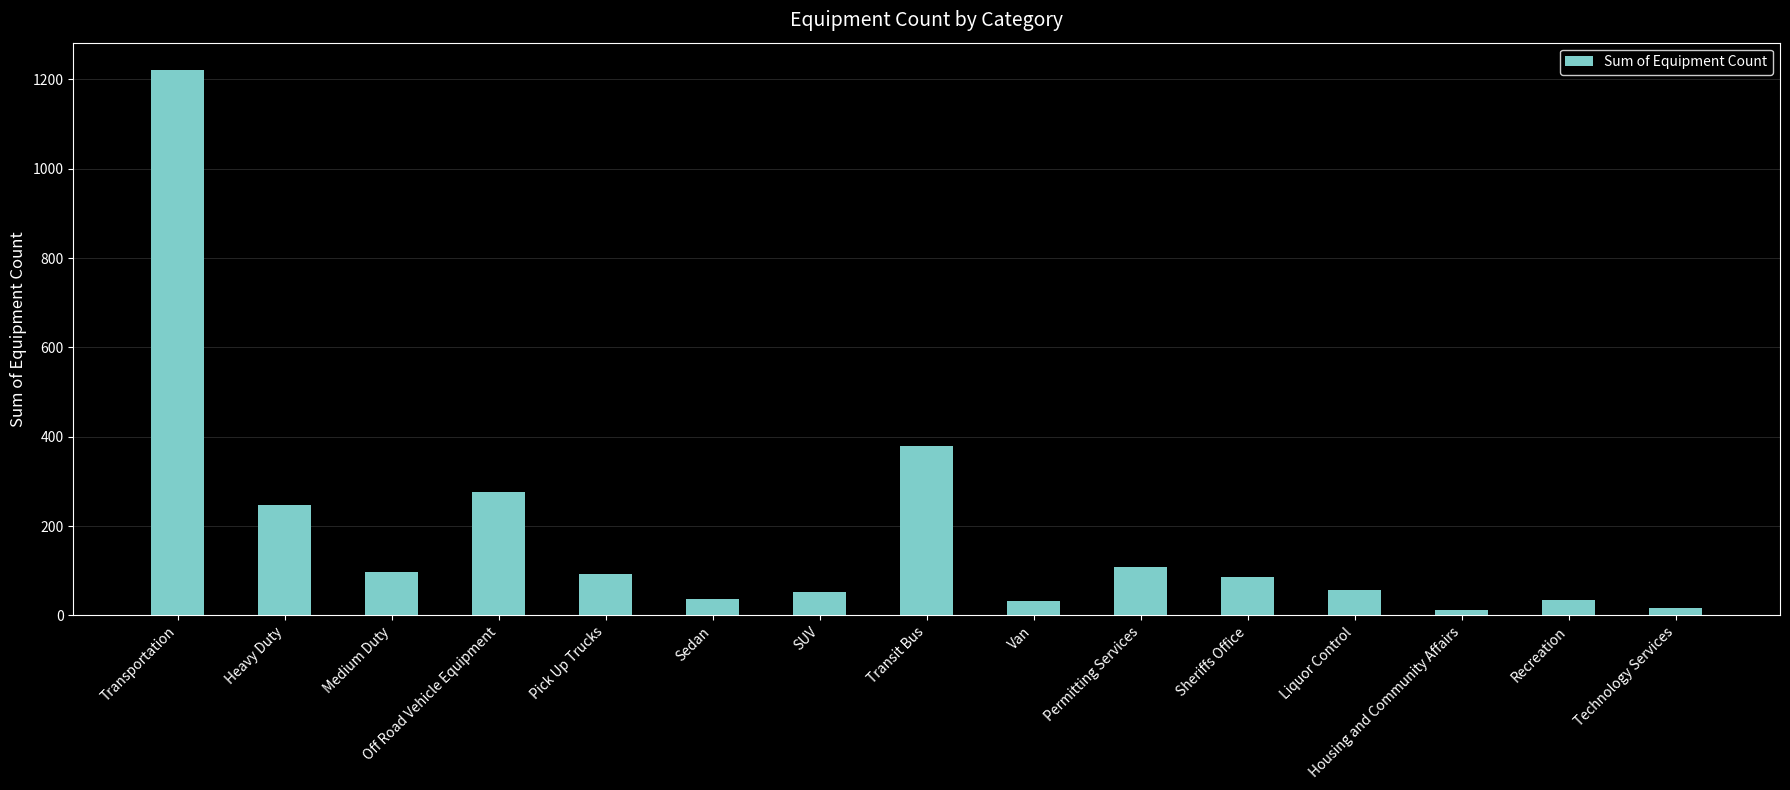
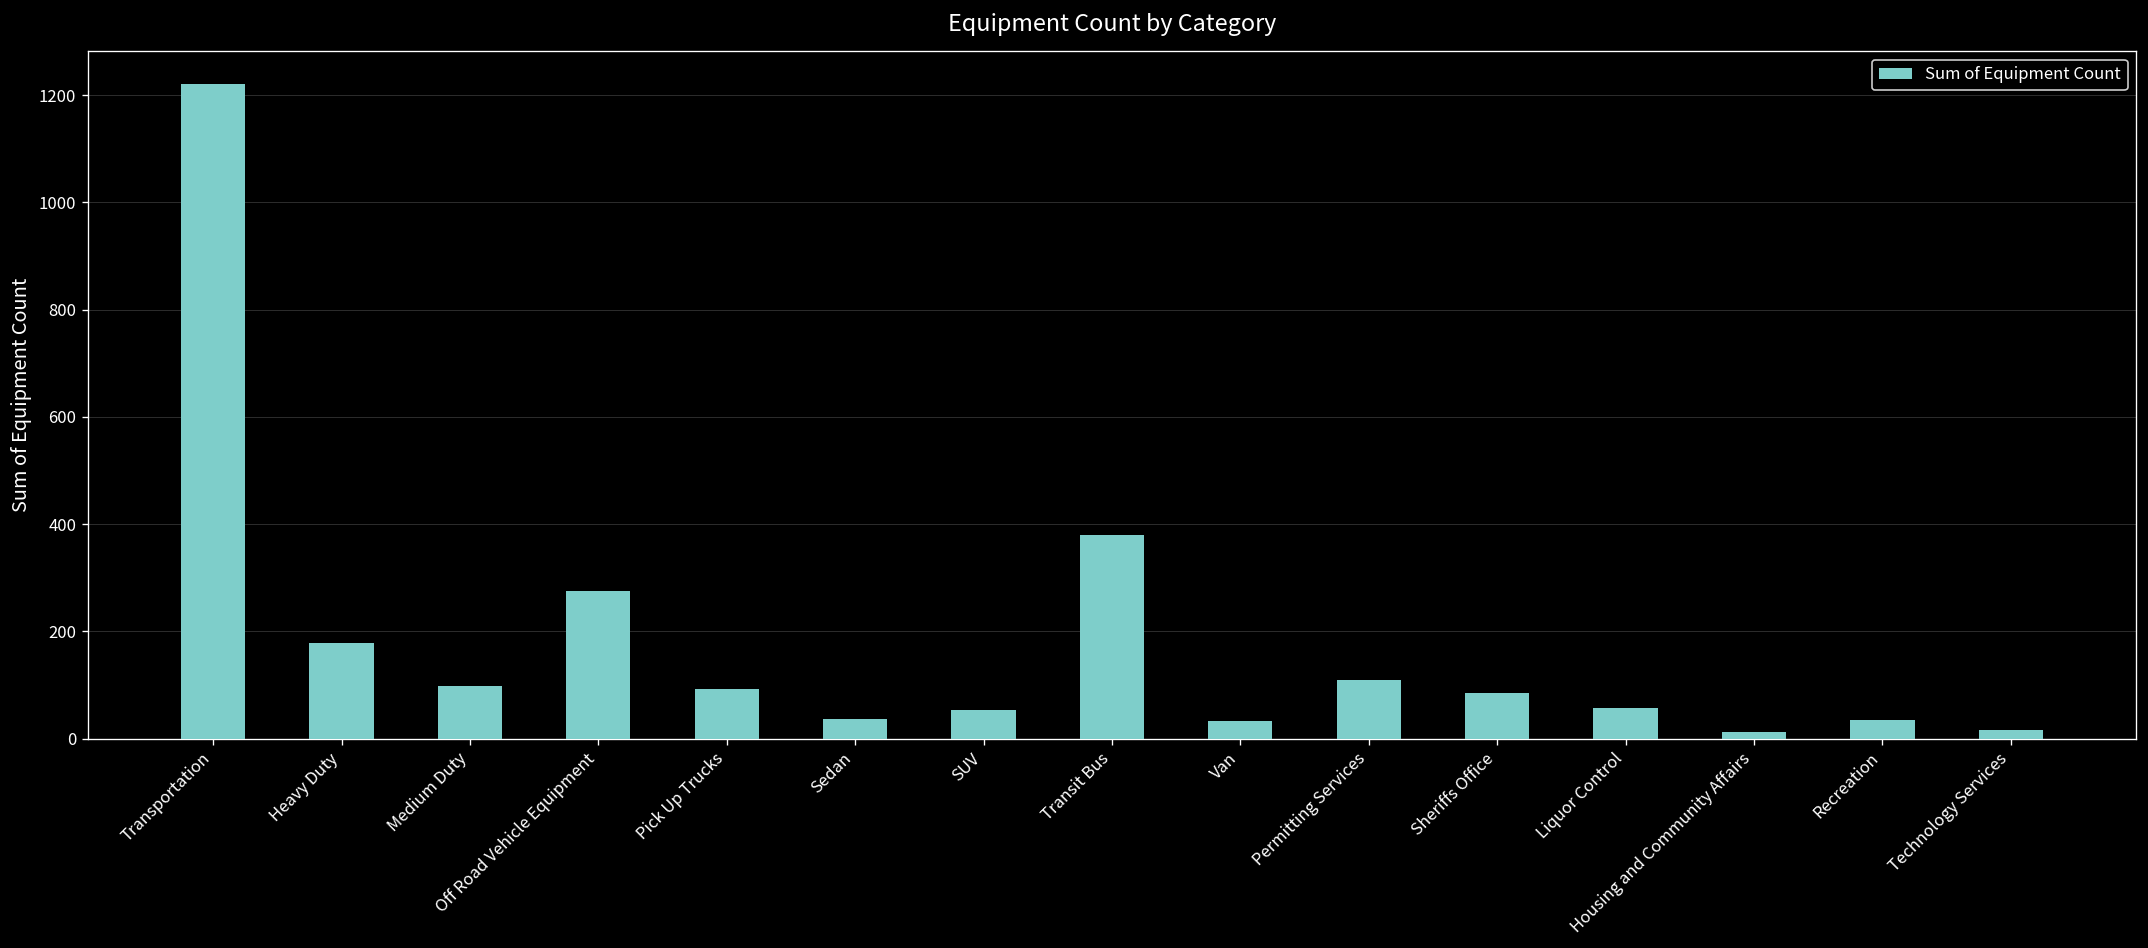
Heavy Duty: 250 -> 180
